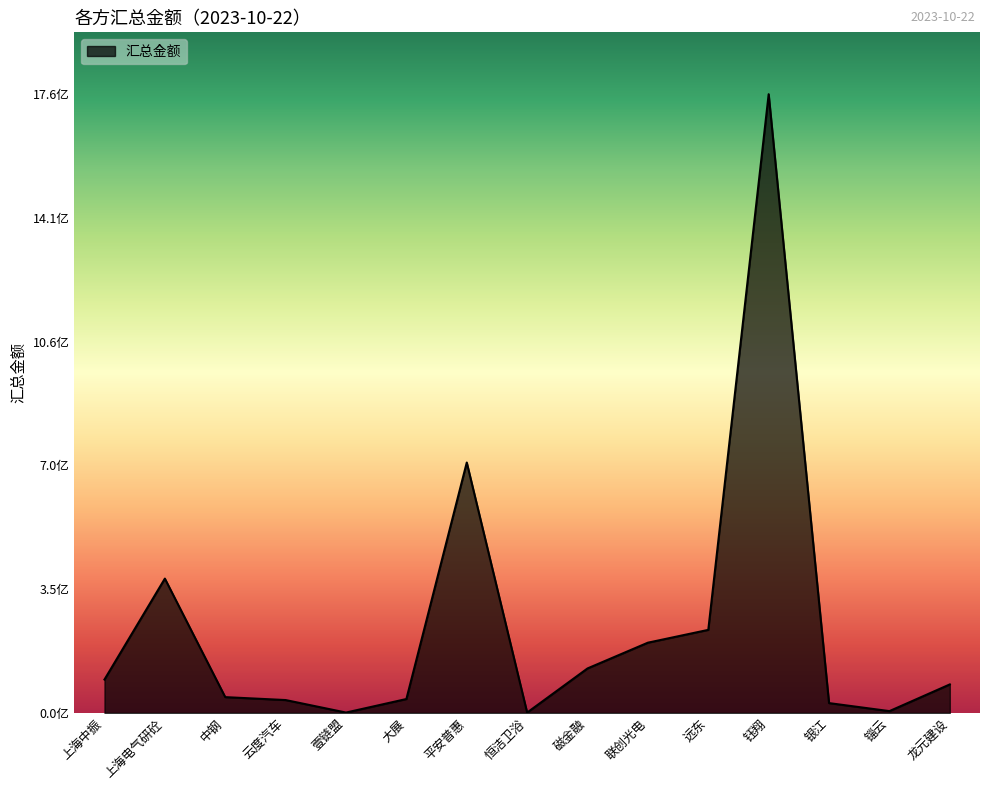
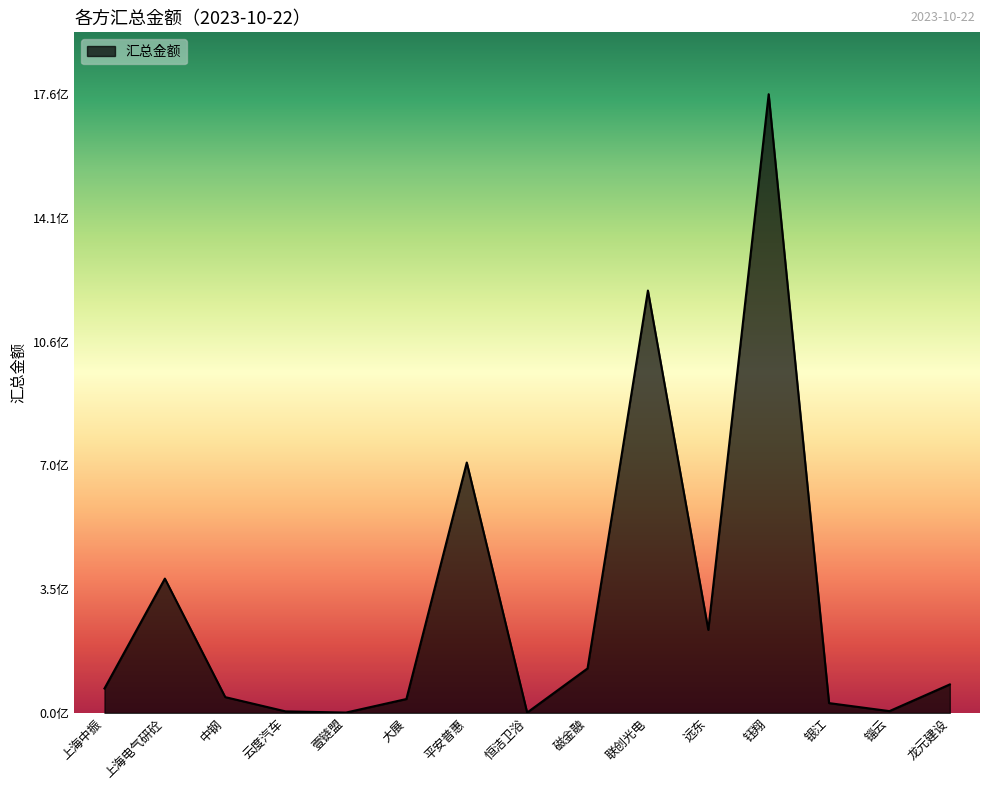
上海中振: 0.9亿 -> 0.7亿
云度汽车: 0.4亿 -> 0.0亿
联创光电: 2.0亿 -> 12.0亿
